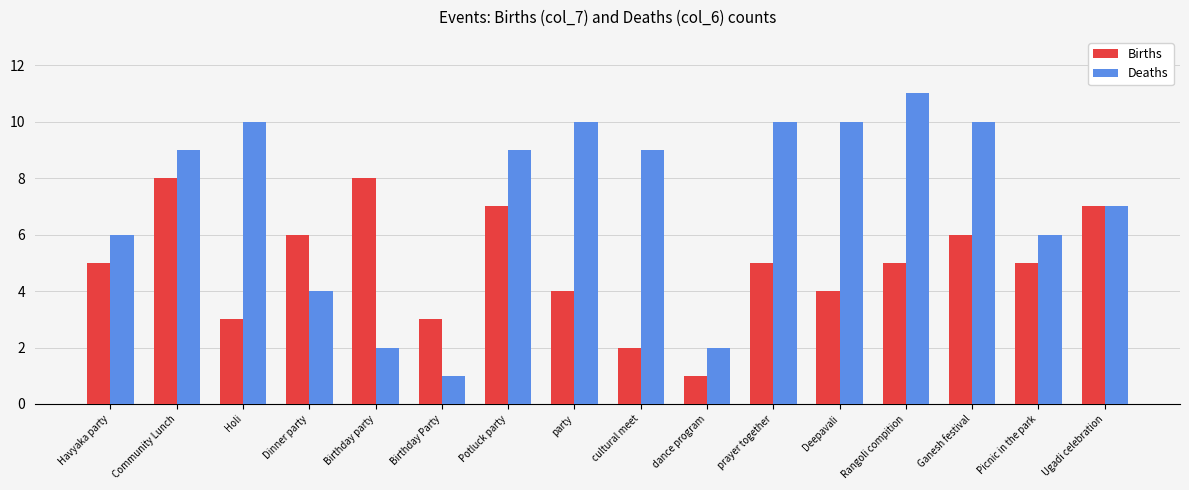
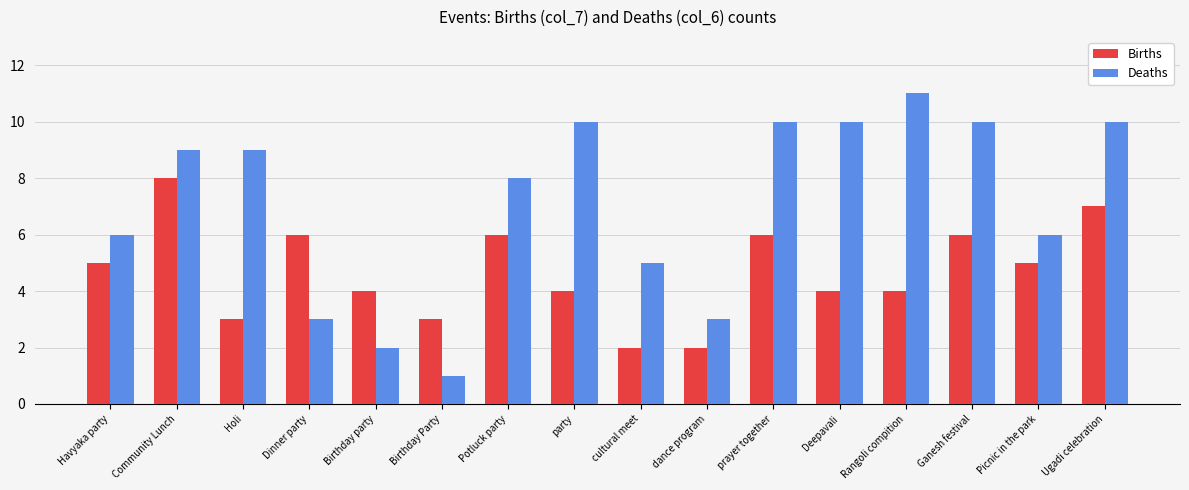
Deaths, Holi: 10 -> 9
Deaths, Dinner party: 4 -> 3
Births, Birthday party: 8 -> 4
Births, Potluck party: 7 -> 6
Deaths, Potluck party: 9 -> 8
Deaths, cultural meet: 9 -> 5
Births, dance program: 1 -> 2
Deaths, dance program: 2 -> 3
Births, prayer together: 5 -> 6
Births, Rangoli compition: 5 -> 4
Deaths, Ugadi celebration: 7 -> 10
